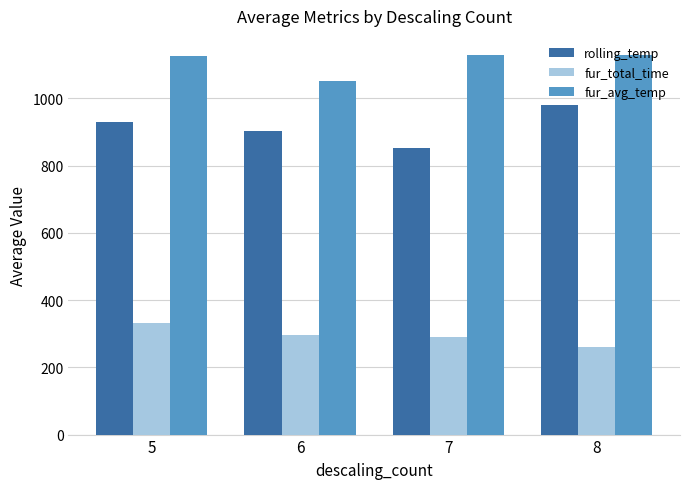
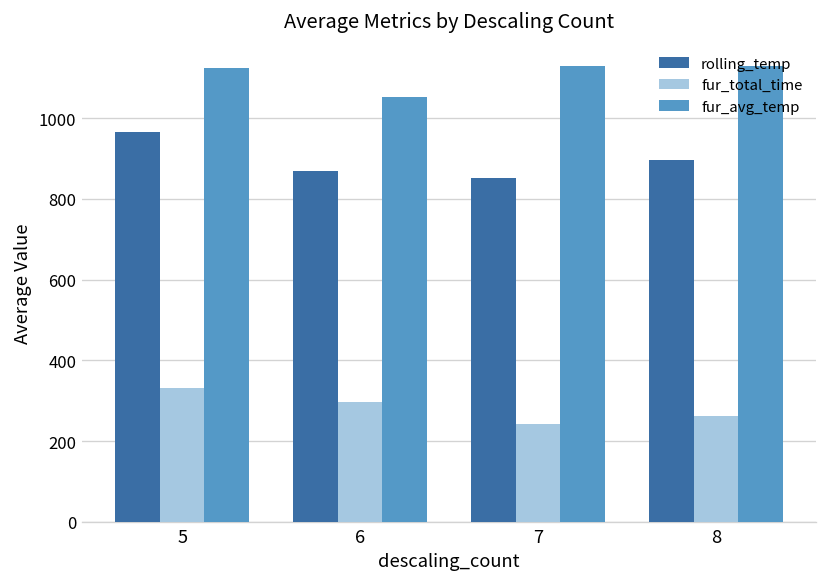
rolling_temp, 5: 930 -> 970
rolling_temp, 6: 900 -> 870
fur_total_time, 7: 290 -> 240
rolling_temp, 8: 980 -> 900
